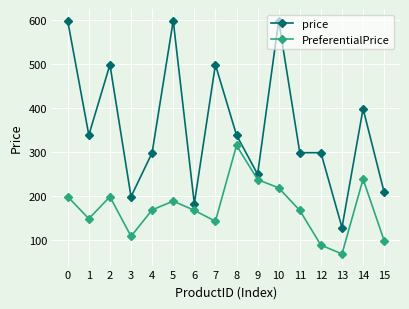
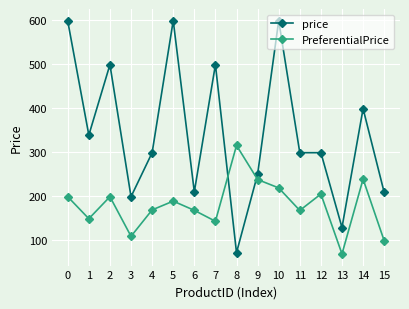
price, 6: 180 -> 210
price, 8: 340 -> 70
PreferentialPrice, 12: 90 -> 210
